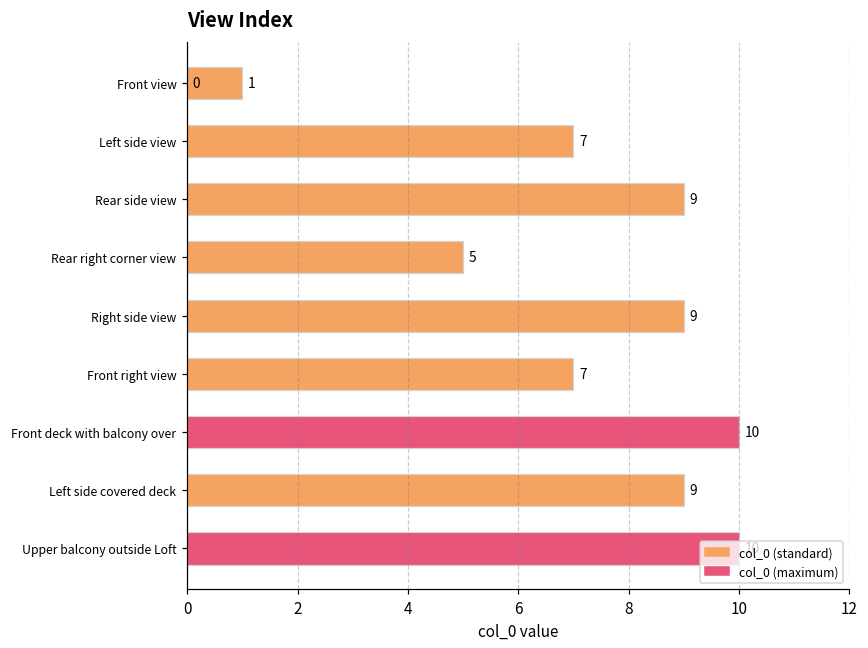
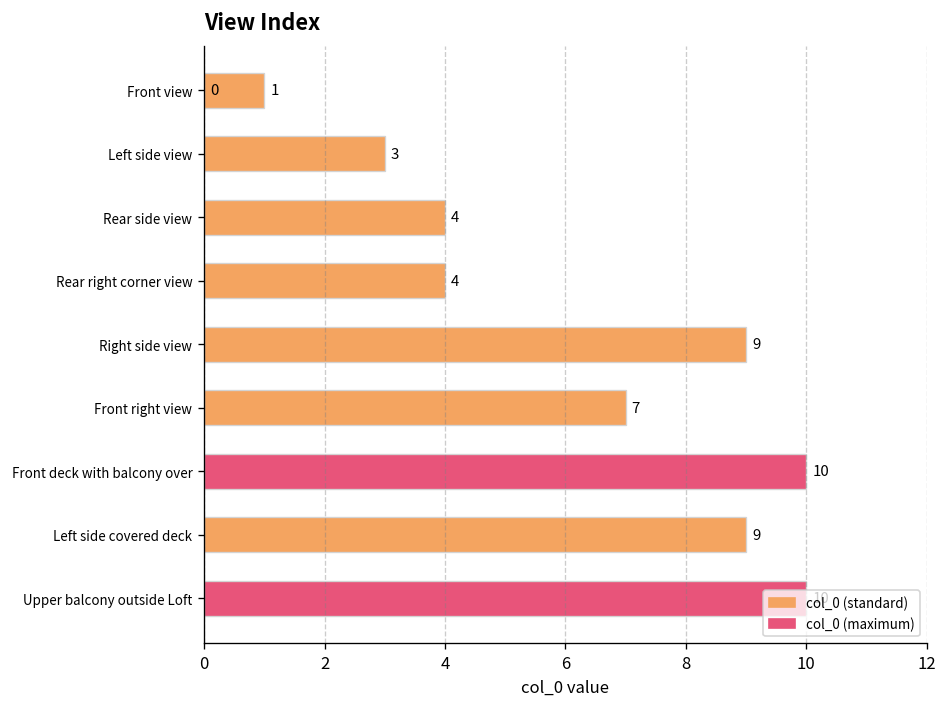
Left side view: 7 -> 3
Rear side view: 9 -> 4
Rear right corner view: 5 -> 4
